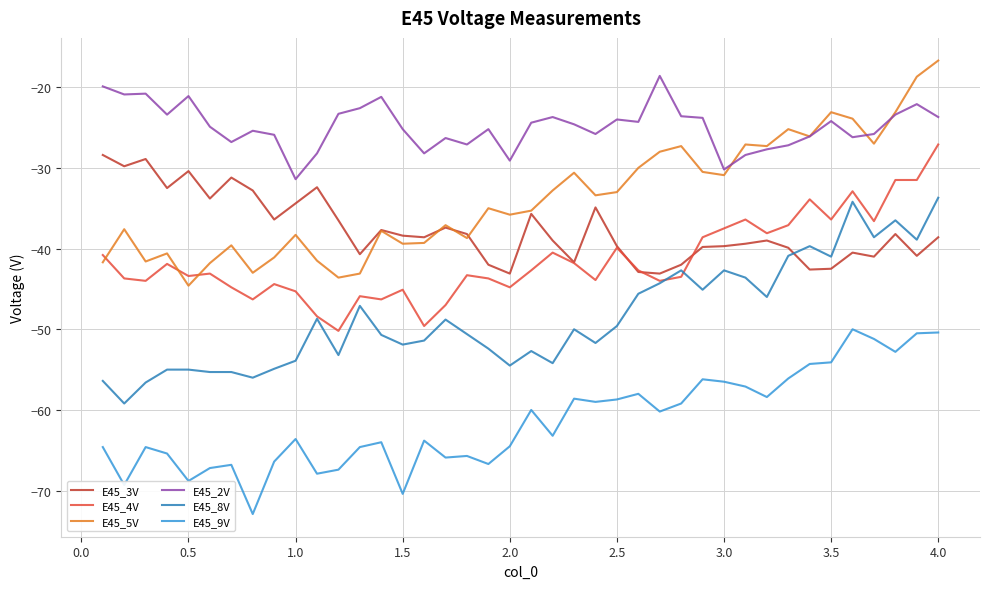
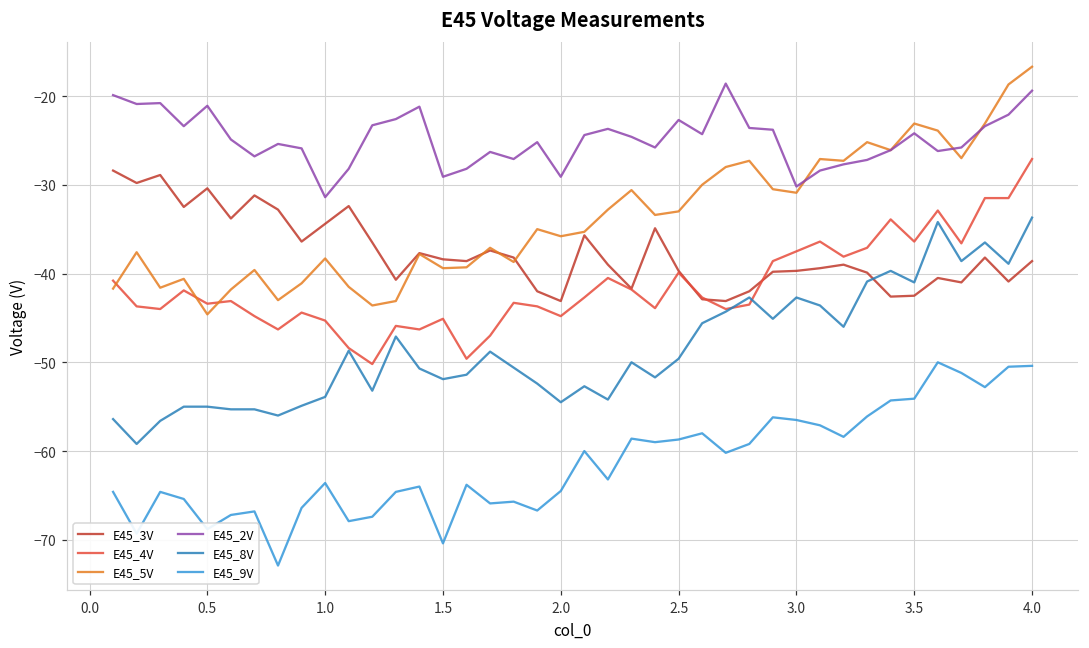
E45_2V, 1.5: -25 -> -29
E45_2V, 2.5: -24 -> -23
E45_2V, 4.0: -24 -> -19
